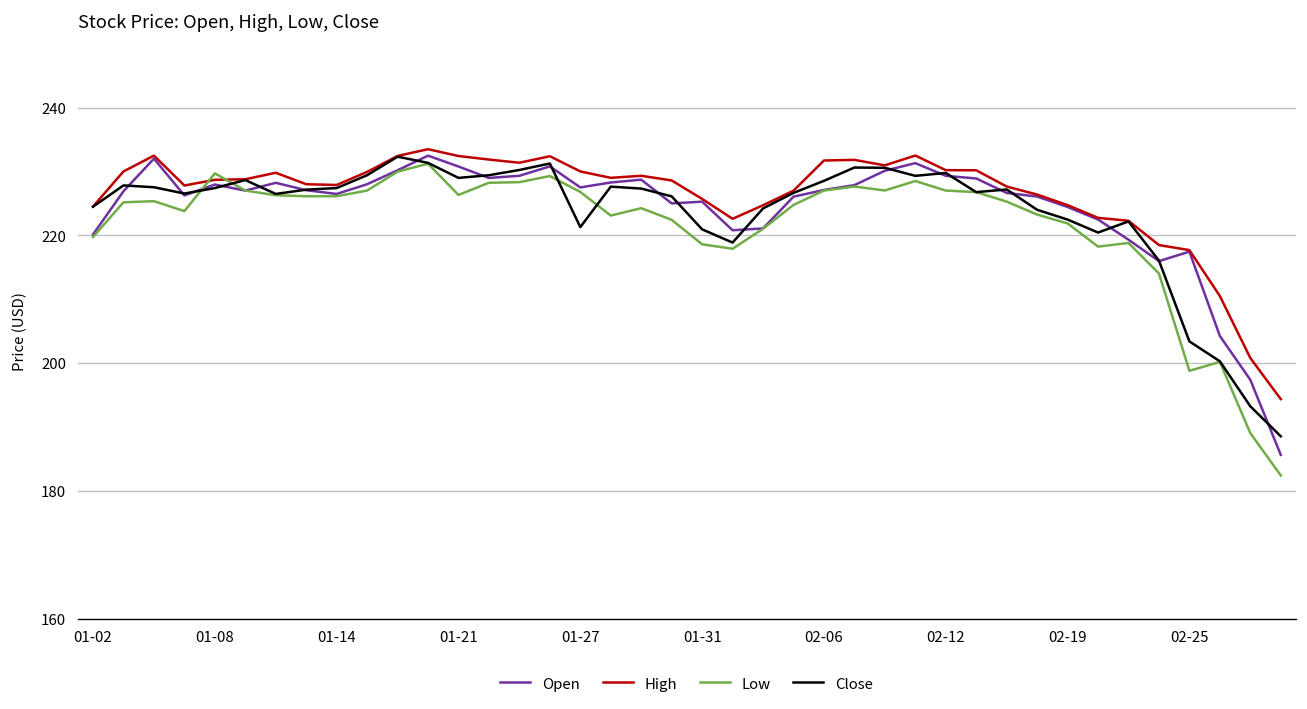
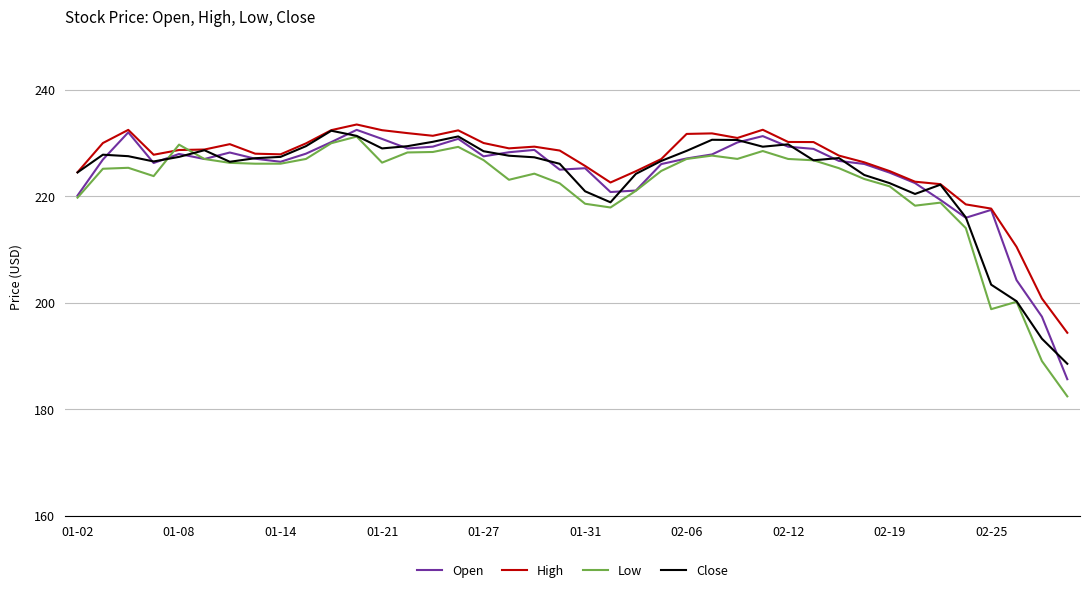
Close, 01-27: 221 -> 228
